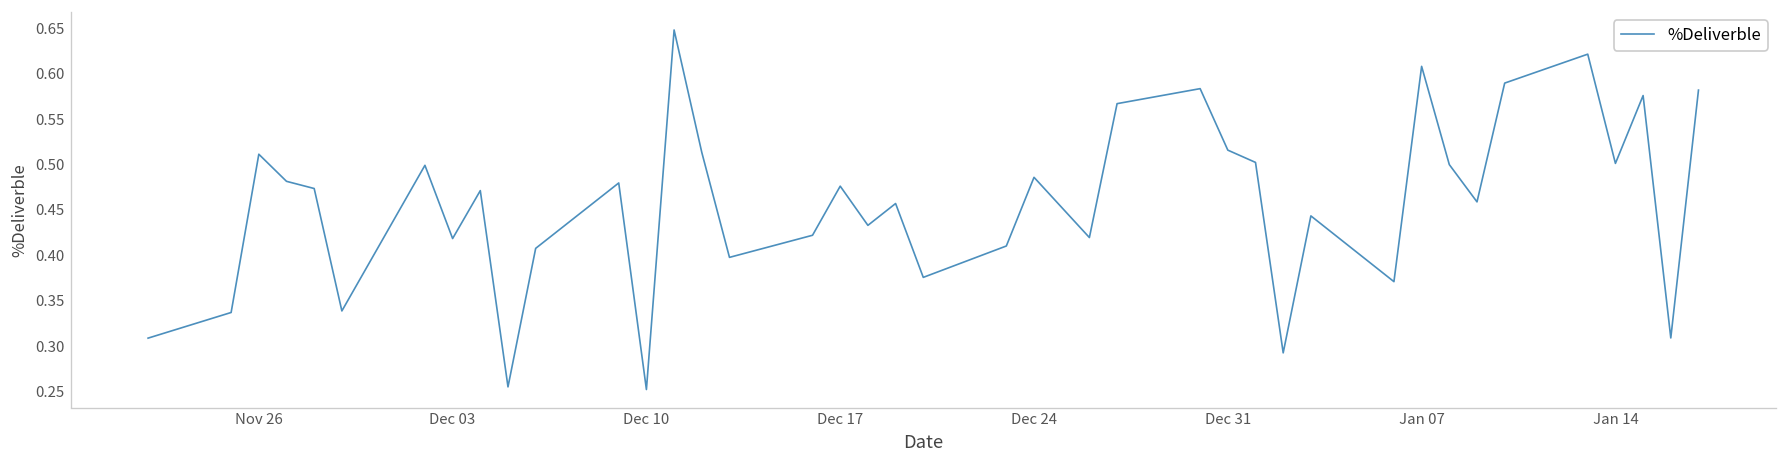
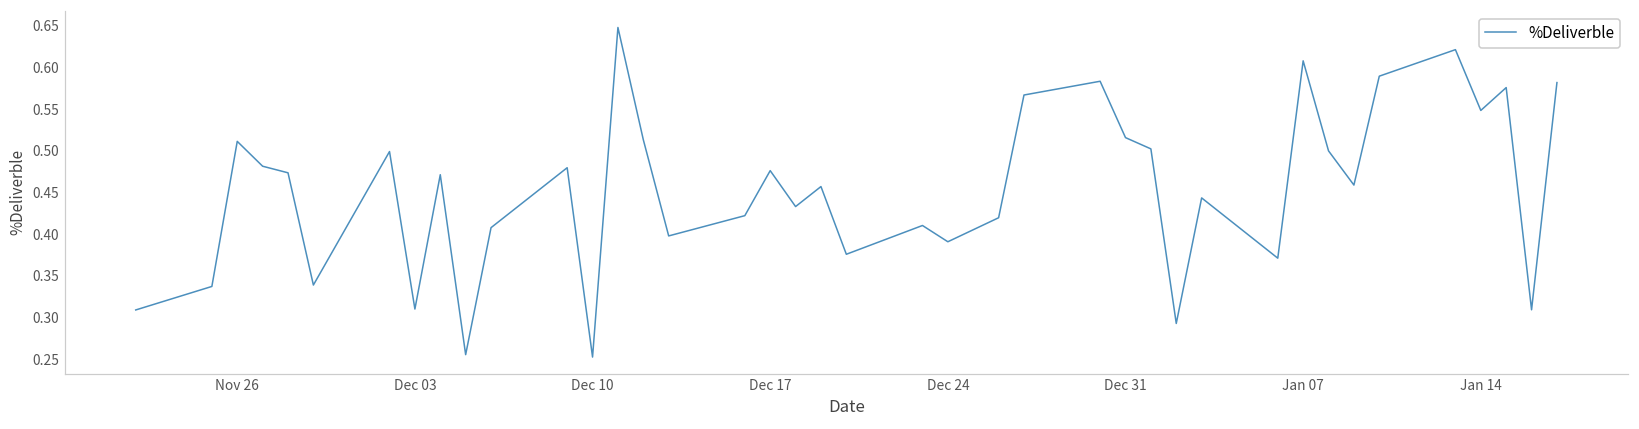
Dec 03: 0.42 -> 0.31
Dec 24: 0.49 -> 0.39
Jan 14: 0.50 -> 0.55
